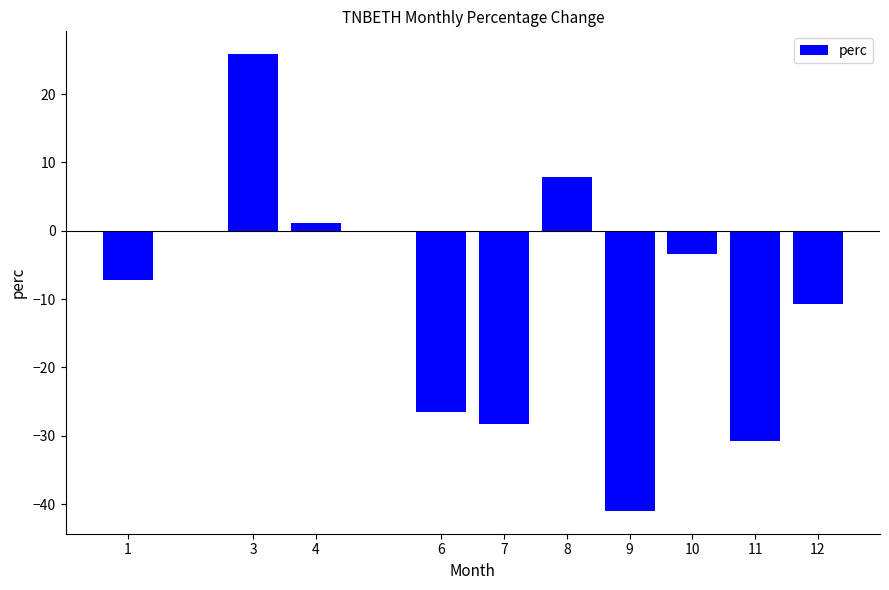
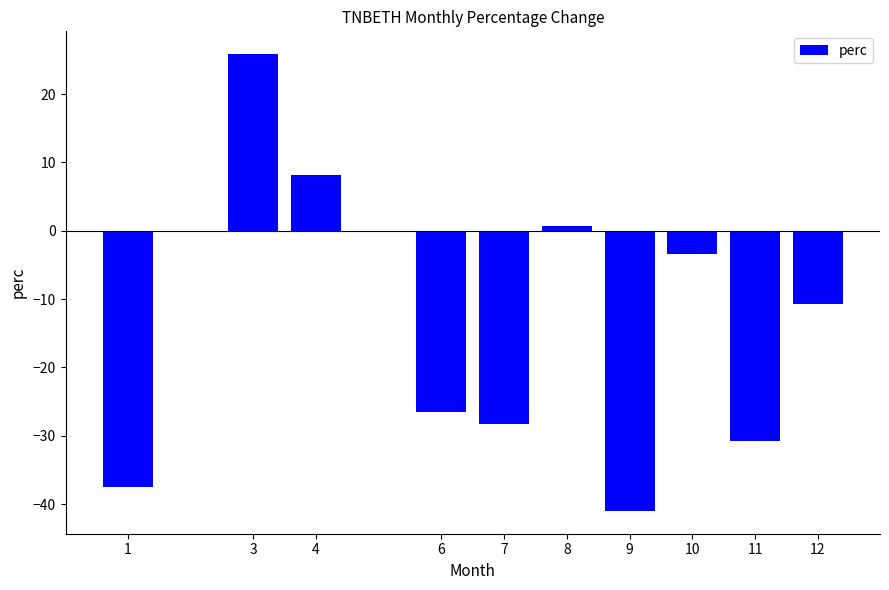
1: -7 -> -37
4: 1 -> 8
8: 8 -> 1
